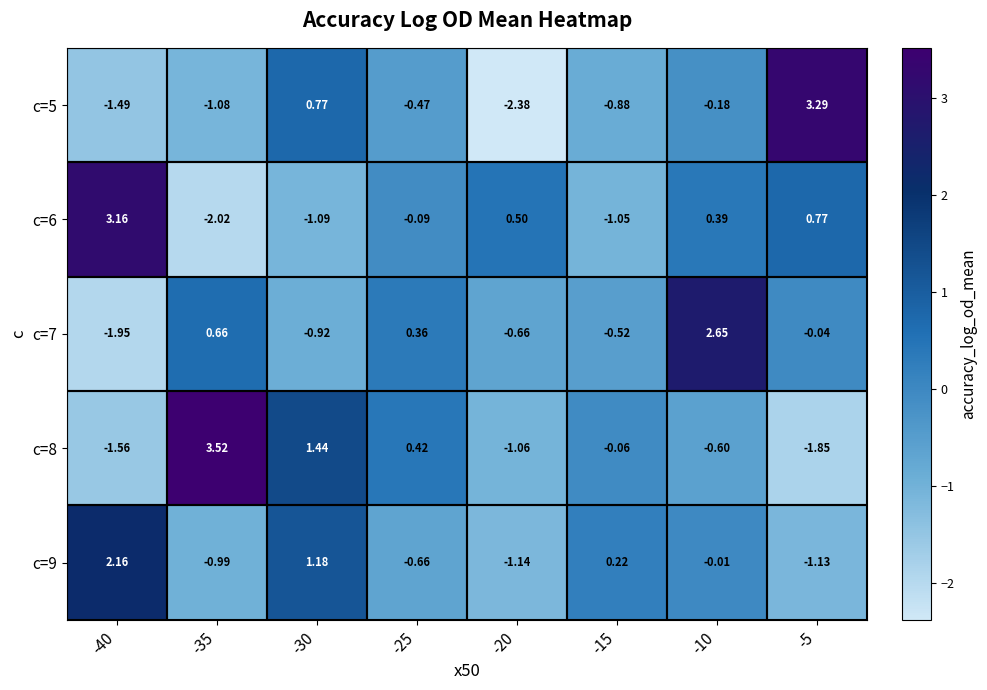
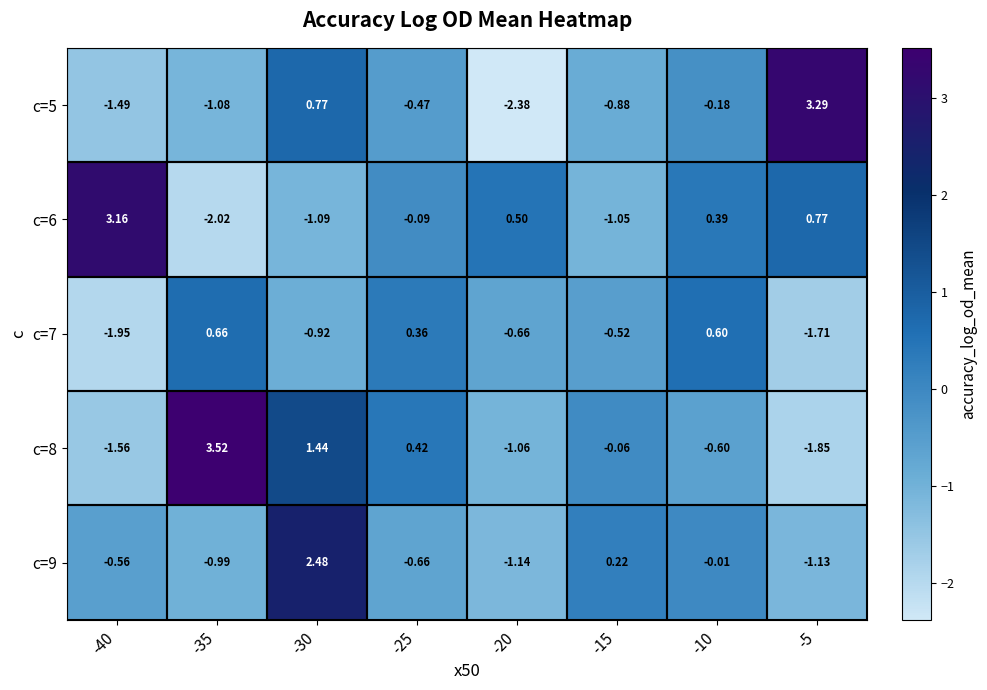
c=7, -10: 2.65 -> 0.60
c=7, -5: -0.04 -> -1.71
c=9, -40: 2.16 -> -0.56
c=9, -30: 1.18 -> 2.48
